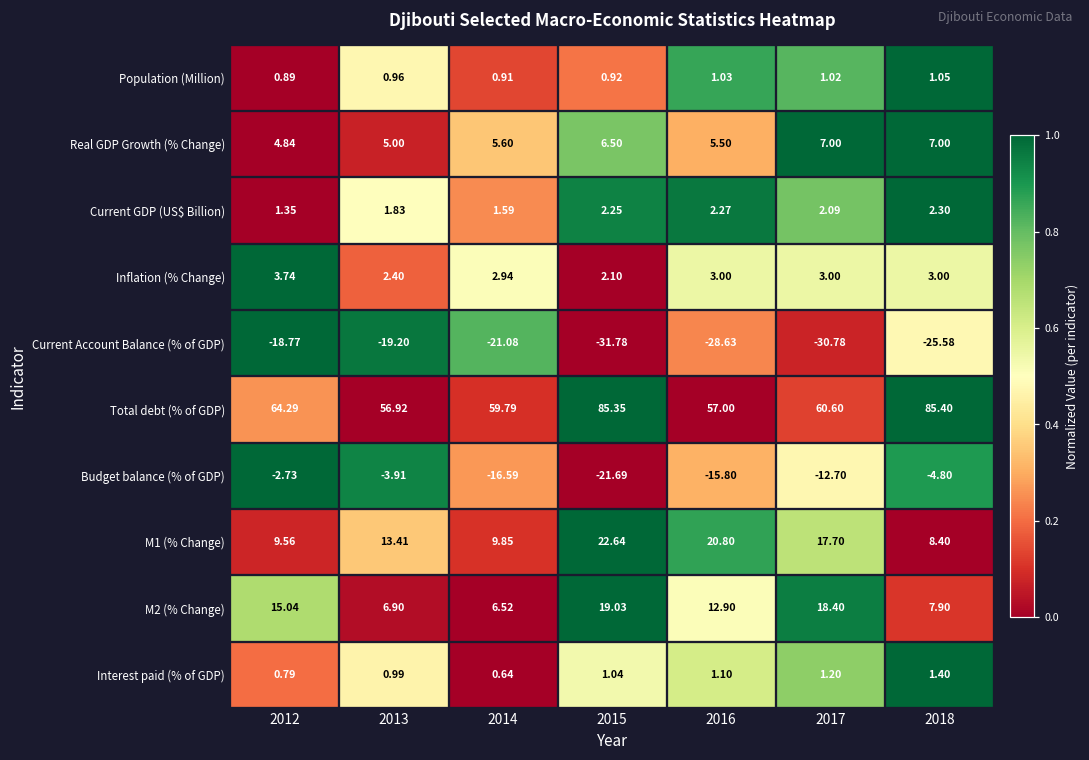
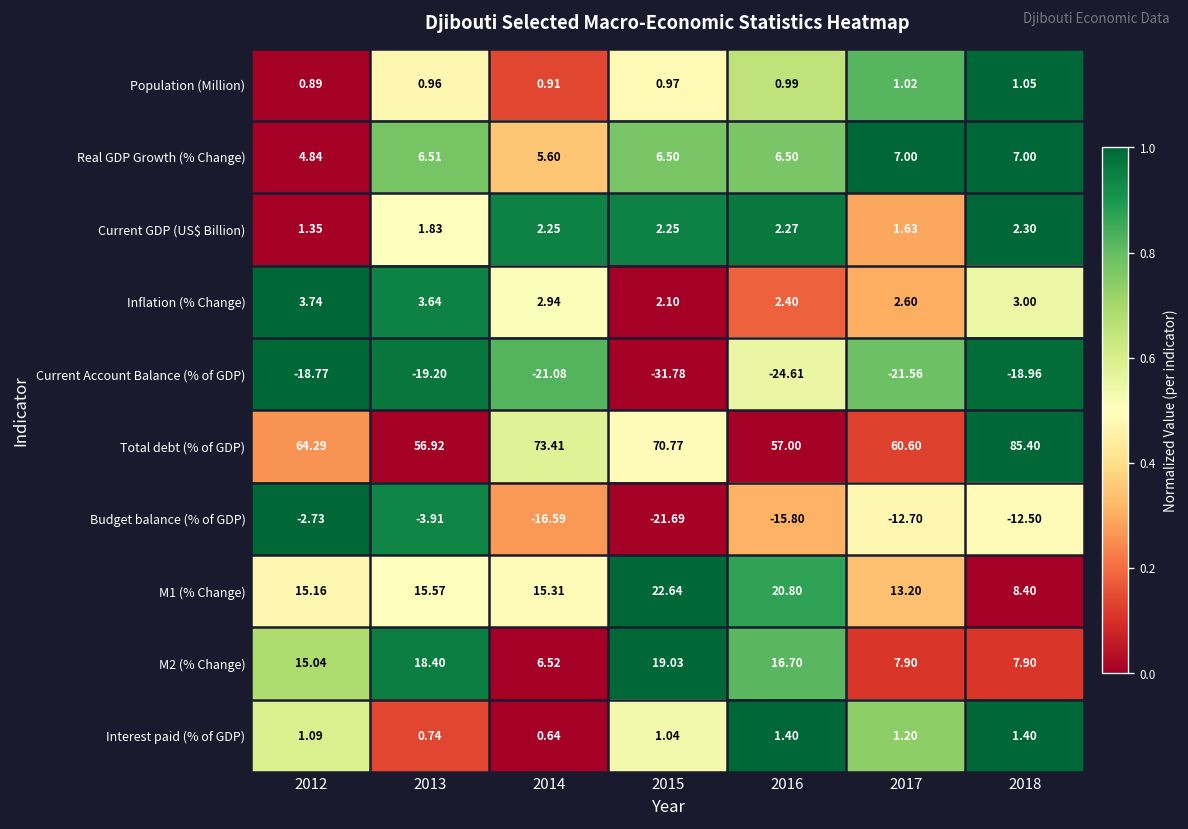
Population (Million), 2015: 0.92 -> 0.97
Population (Million), 2016: 1.03 -> 0.99
Real GDP Growth (% Change), 2013: 5.00 -> 6.51
Real GDP Growth (% Change), 2016: 5.50 -> 6.50
Current GDP (US$ Billion), 2014: 1.59 -> 2.25
Current GDP (US$ Billion), 2017: 2.09 -> 1.63
Inflation (% Change), 2013: 2.40 -> 3.64
Inflation (% Change), 2016: 3.00 -> 2.40
Inflation (% Change), 2017: 3.00 -> 2.60
Current Account Balance (% of GDP), 2016: -28.63 -> -24.61
Current Account Balance (% of GDP), 2017: -30.78 -> -21.56
Current Account Balance (% of GDP), 2018: -25.58 -> -18.96
Total debt (% of GDP), 2014: 59.79 -> 73.41
Total debt (% of GDP), 2015: 85.35 -> 70.77
Budget balance (% of GDP), 2018: -4.80 -> -12.50
M1 (% Change), 2012: 9.56 -> 15.16
M1 (% Change), 2013: 13.41 -> 15.57
M1 (% Change), 2014: 9.85 -> 15.31
M1 (% Change), 2017: 17.70 -> 13.20
M2 (% Change), 2013: 6.90 -> 18.40
M2 (% Change), 2016: 12.90 -> 16.70
M2 (% Change), 2017: 18.40 -> 7.90
Interest paid (% of GDP), 2012: 0.79 -> 1.09
Interest paid (% of GDP), 2013: 0.99 -> 0.74
Interest paid (% of GDP), 2016: 1.10 -> 1.40
